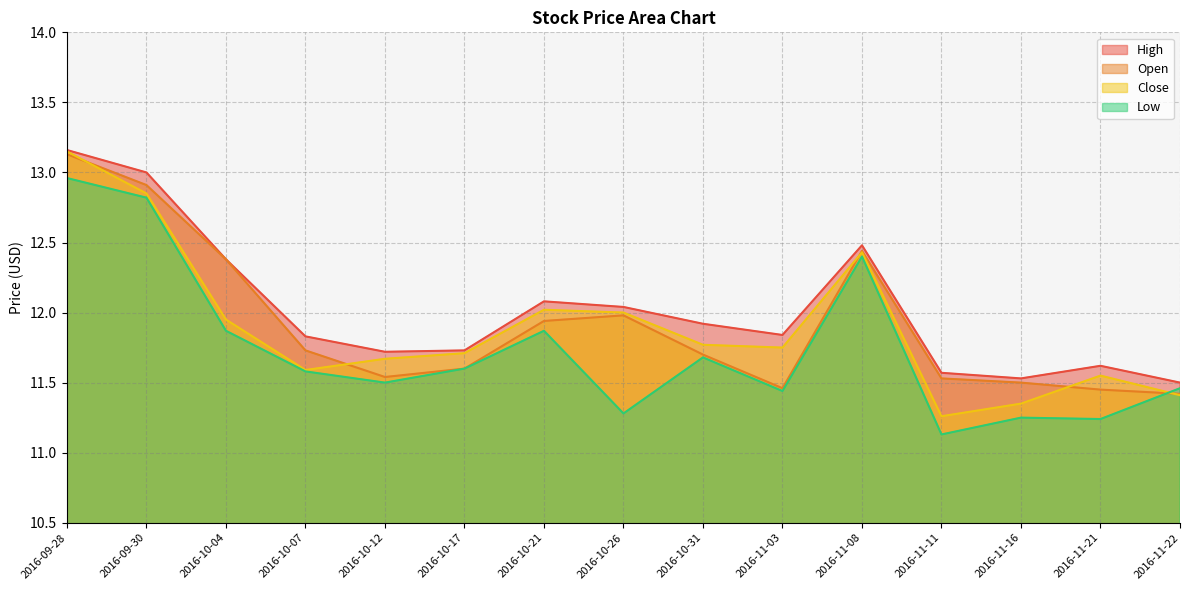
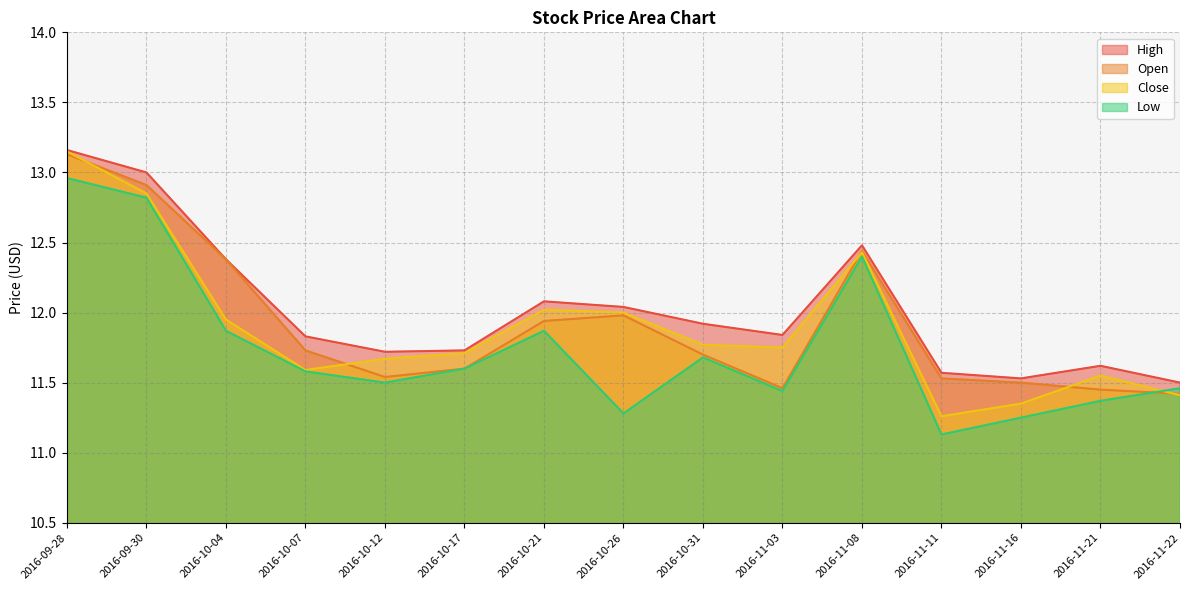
Low, 2016-11-21: 11.24 -> 11.37
